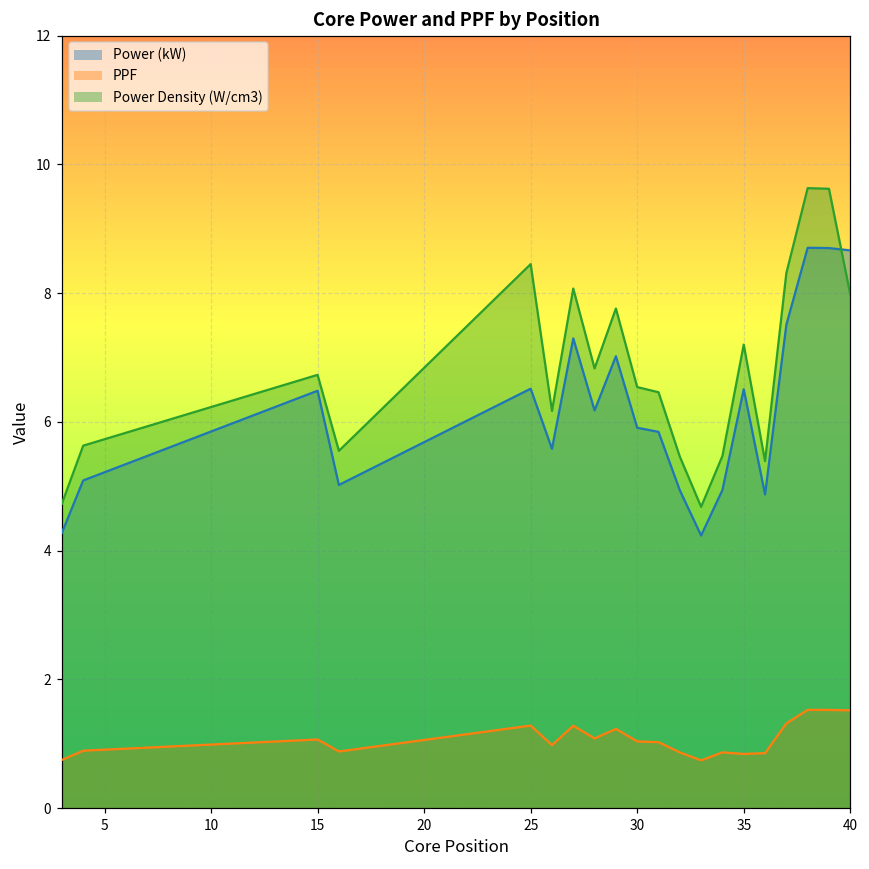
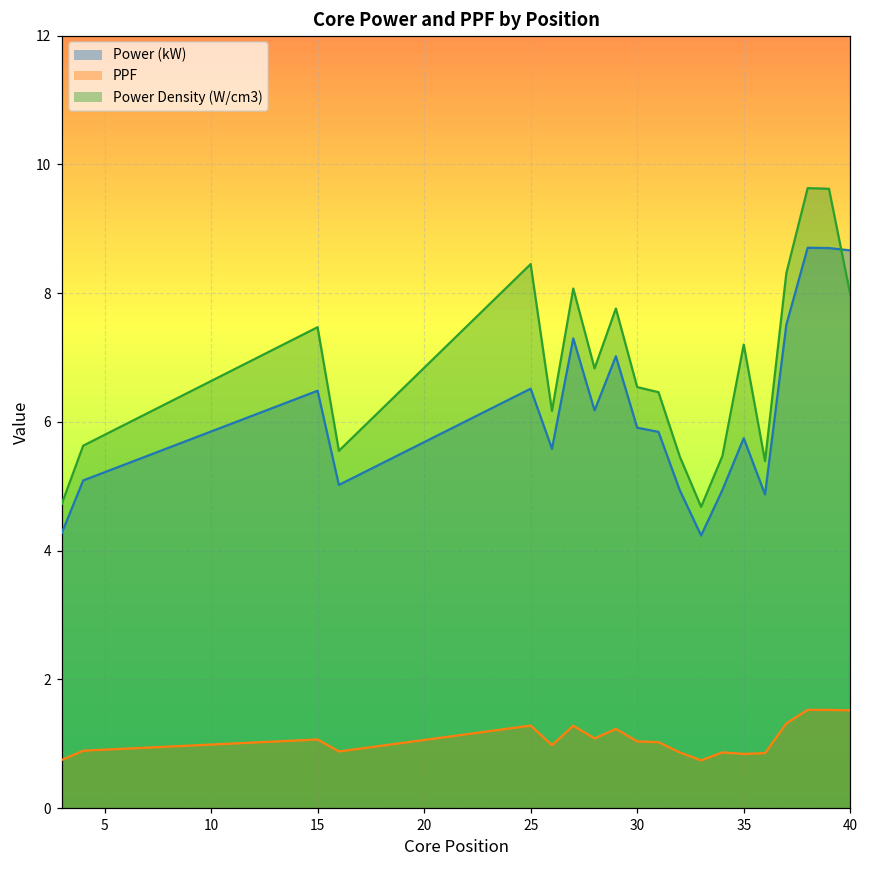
Power Density (W/cm3), 15: 6.7 -> 7.5
Power (kW), 35: 6.5 -> 5.7
